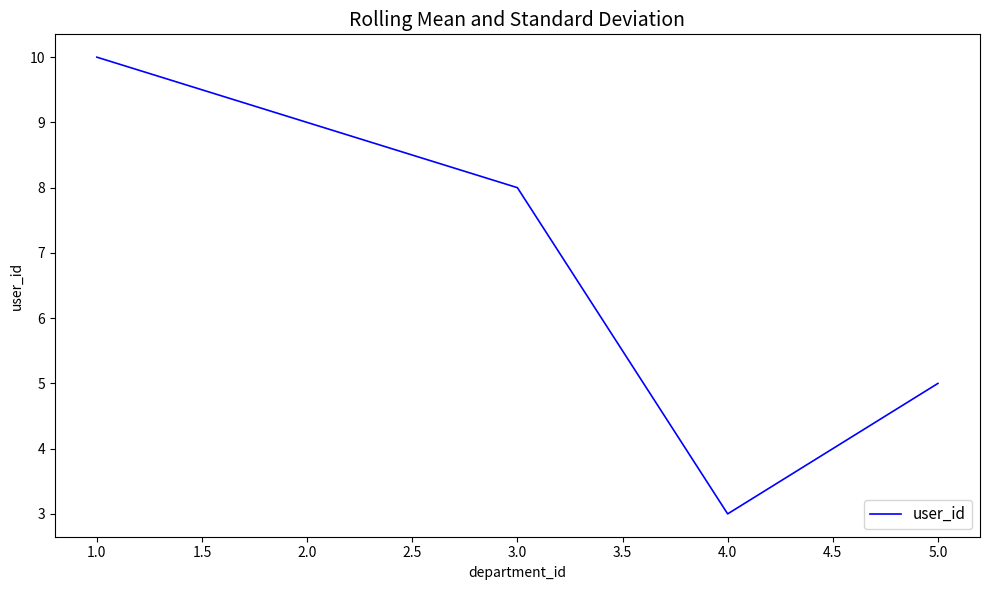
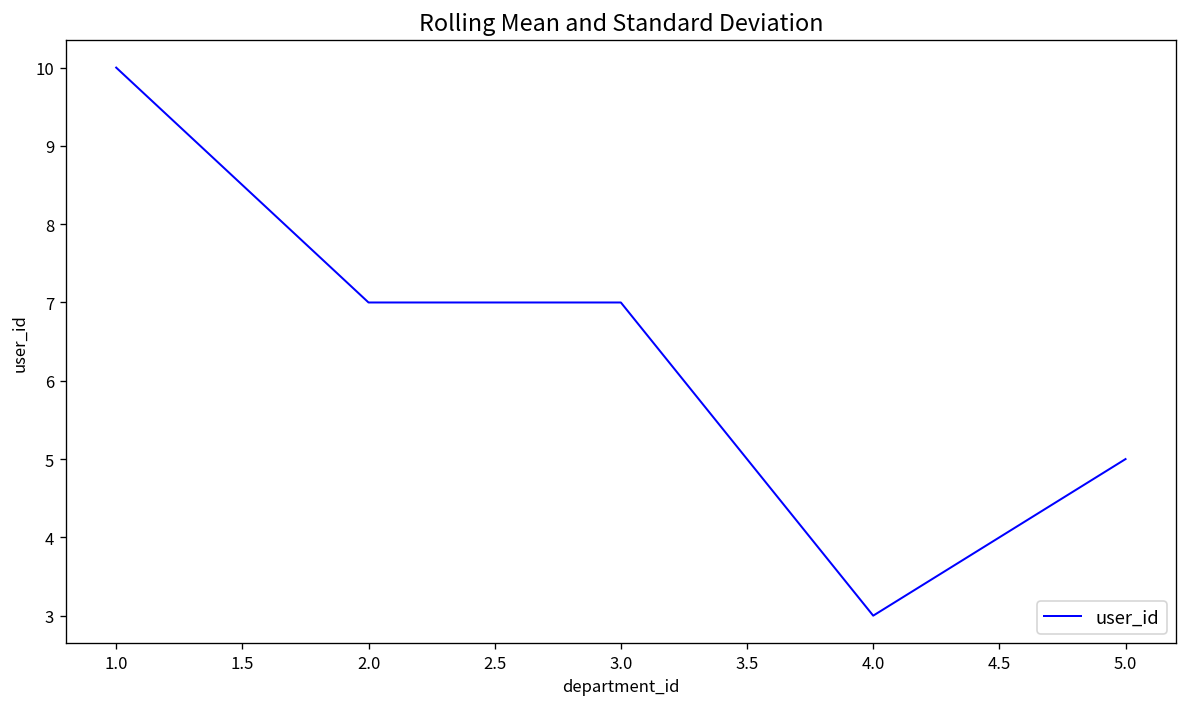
2.0: 9 -> 7
3.0: 8 -> 7
